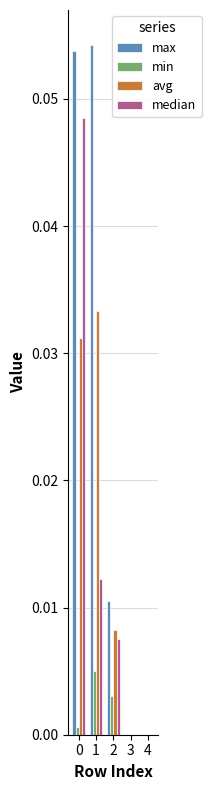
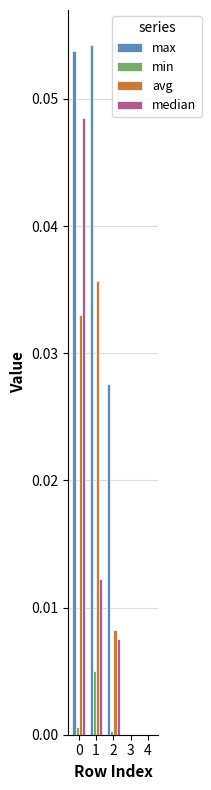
avg, 0: 0.0312 -> 0.0330
avg, 1: 0.0333 -> 0.0357
max, 2: 0.0105 -> 0.0276
min, 2: 0.0030 -> 0.0003
